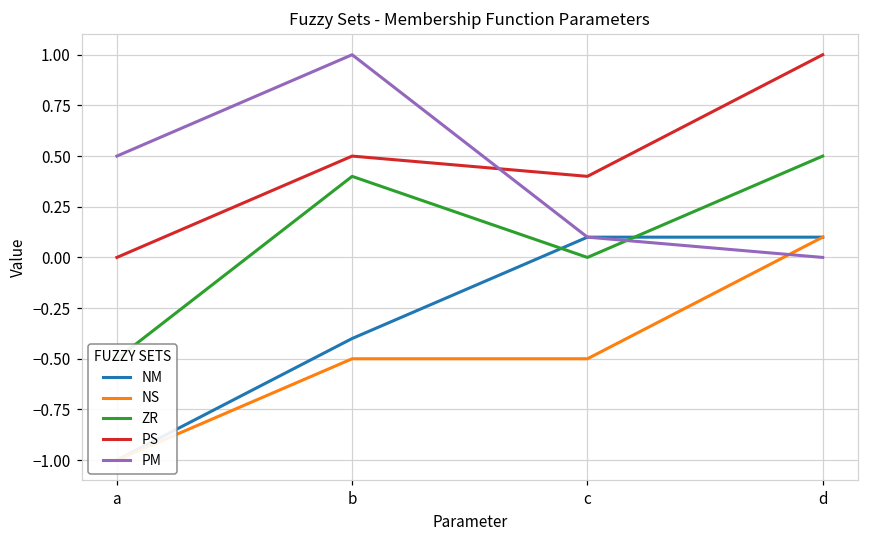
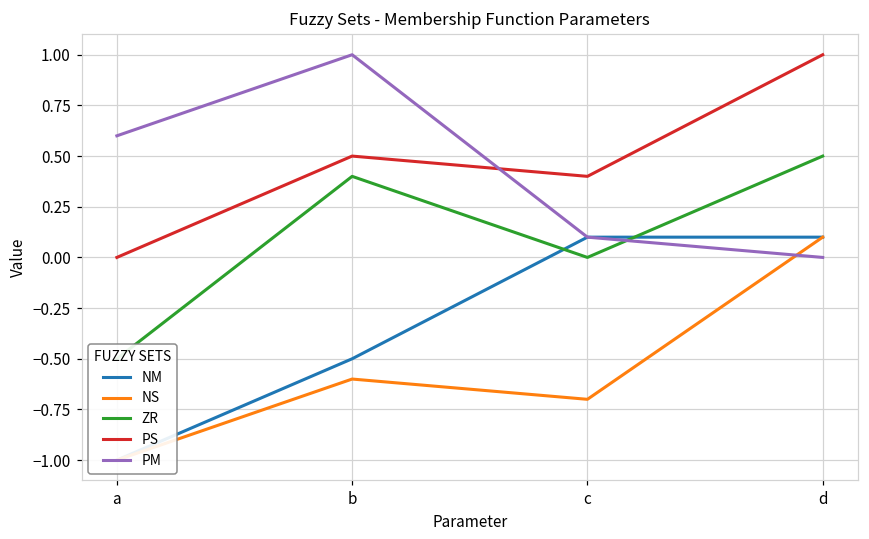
PM, a: 0.5 -> 0.6
NM, b: -0.4 -> -0.5
NS, b: -0.5 -> -0.6
NS, c: -0.5 -> -0.7
